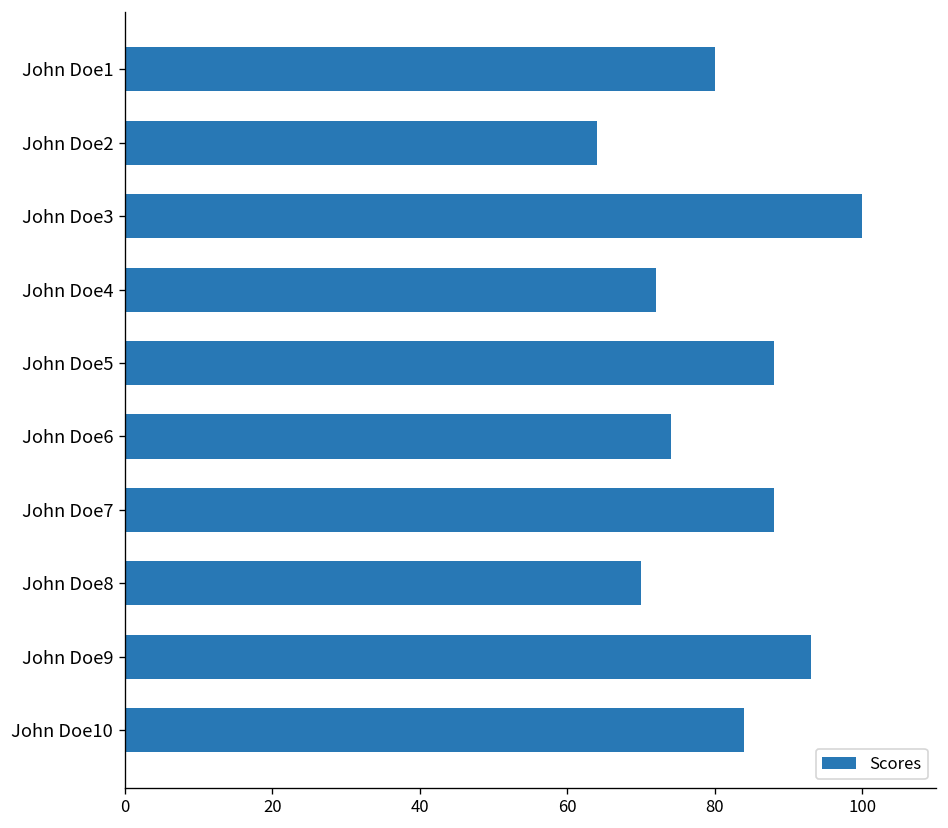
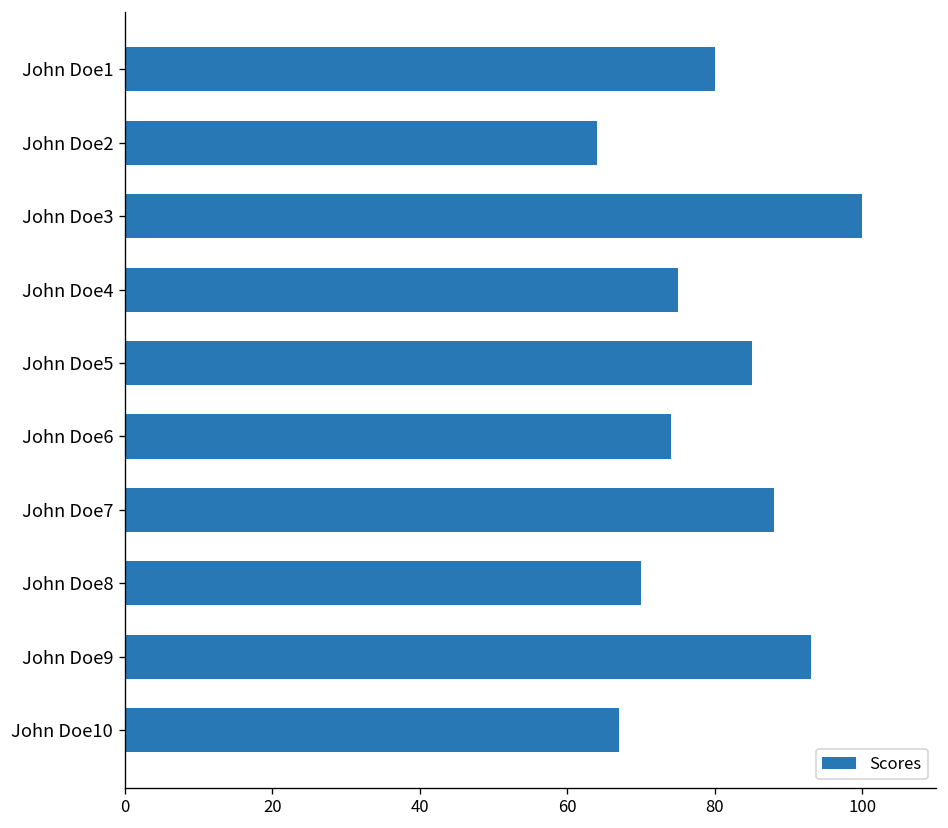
John Doe4: 72 -> 75
John Doe5: 88 -> 85
John Doe10: 84 -> 67
